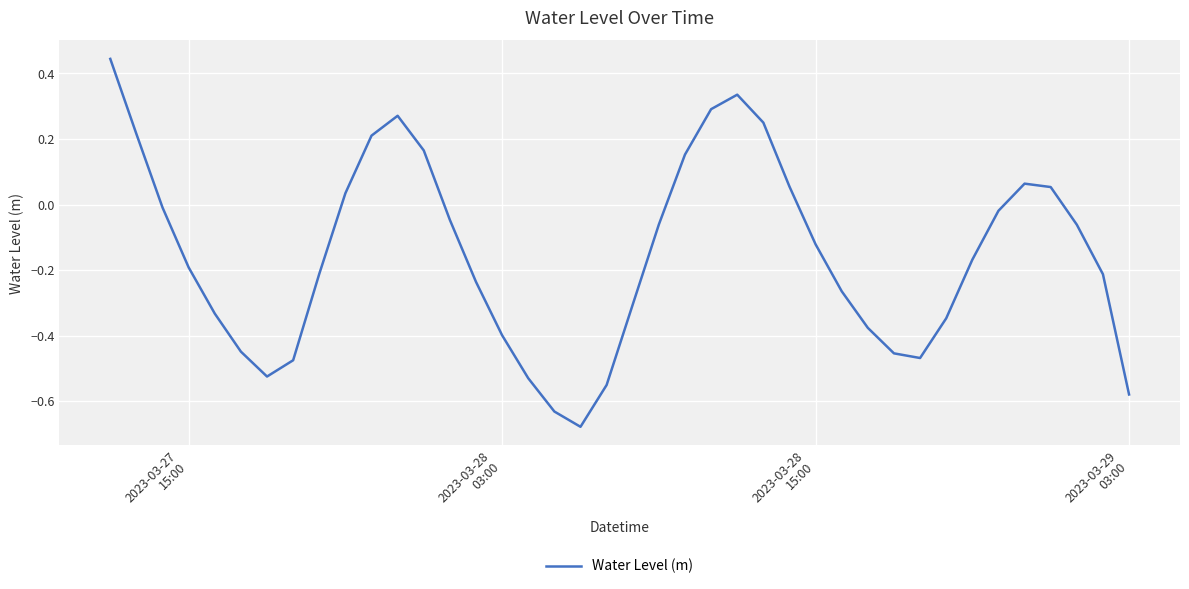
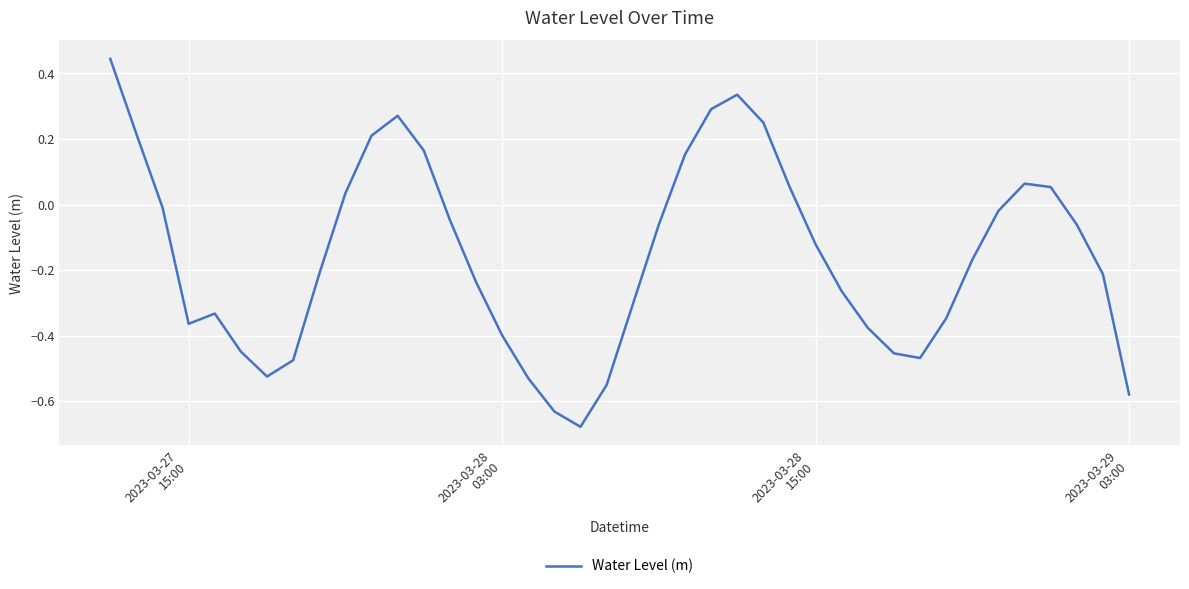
2023-03-27 15:00: -0.19 -> -0.36
